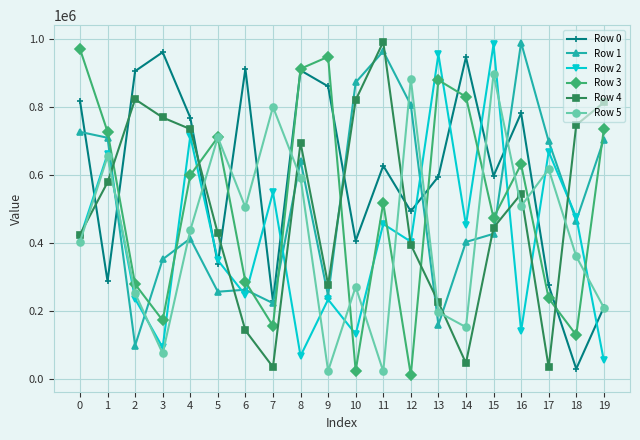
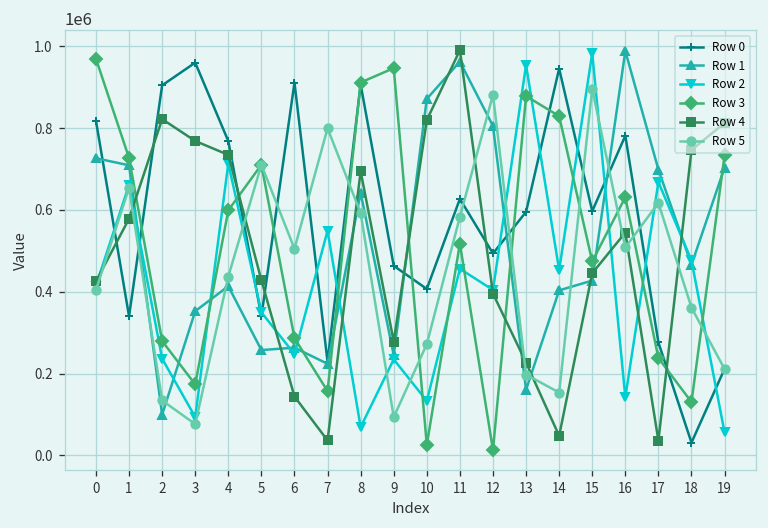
Row 0, 1: 290000 -> 340000
Row 5, 2: 250000 -> 130000
Row 0, 9: 860000 -> 460000
Row 5, 9: 30000 -> 90000
Row 5, 11: 20000 -> 580000
